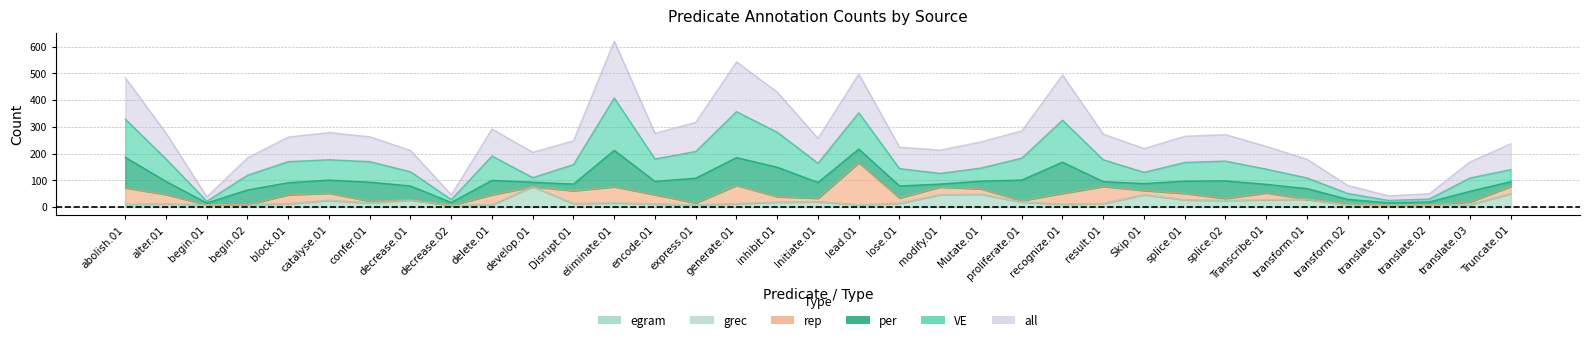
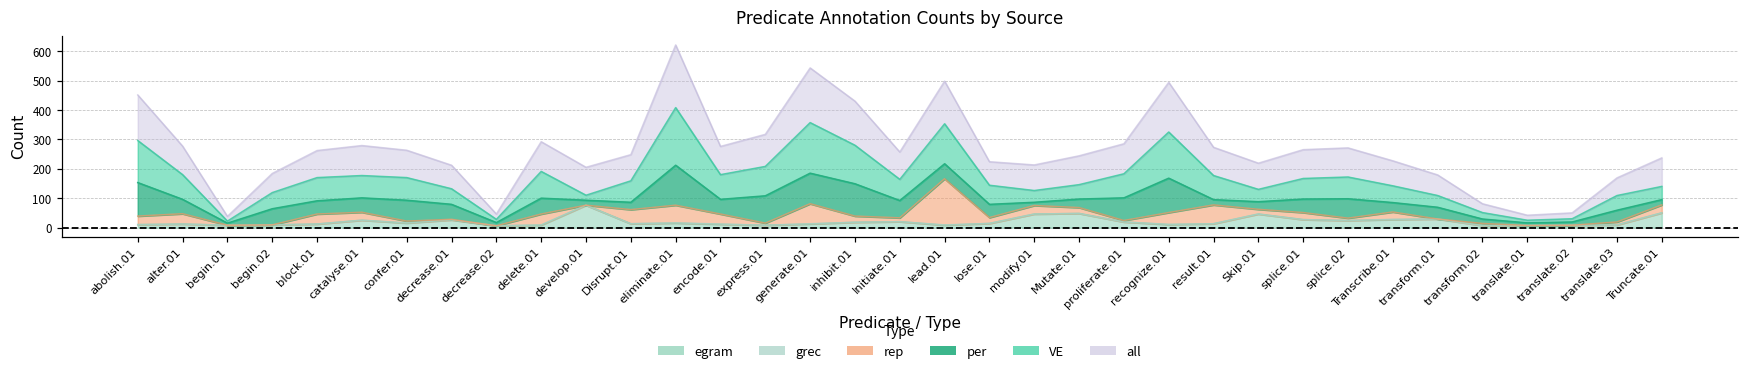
rep, abolish.01: 60 -> 30
